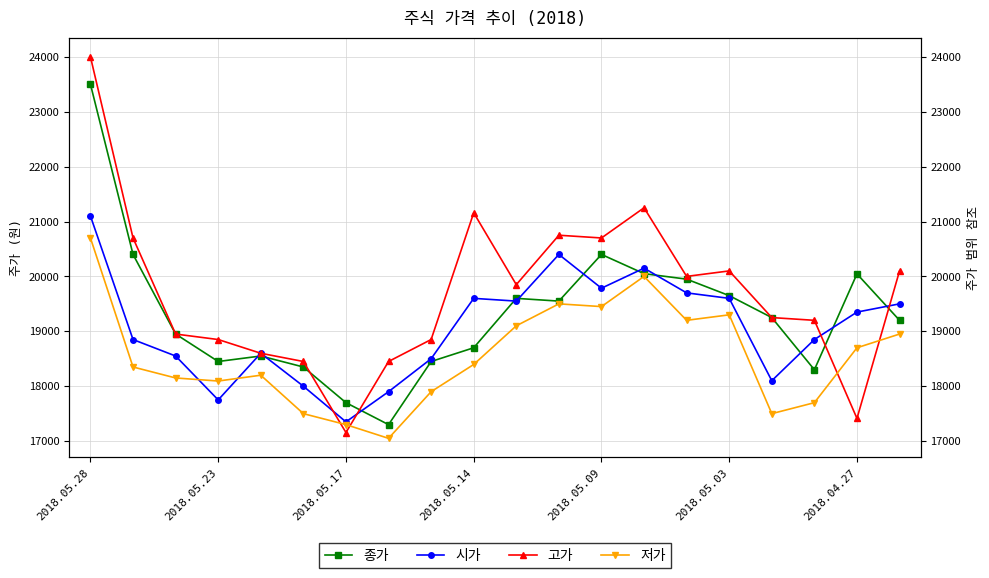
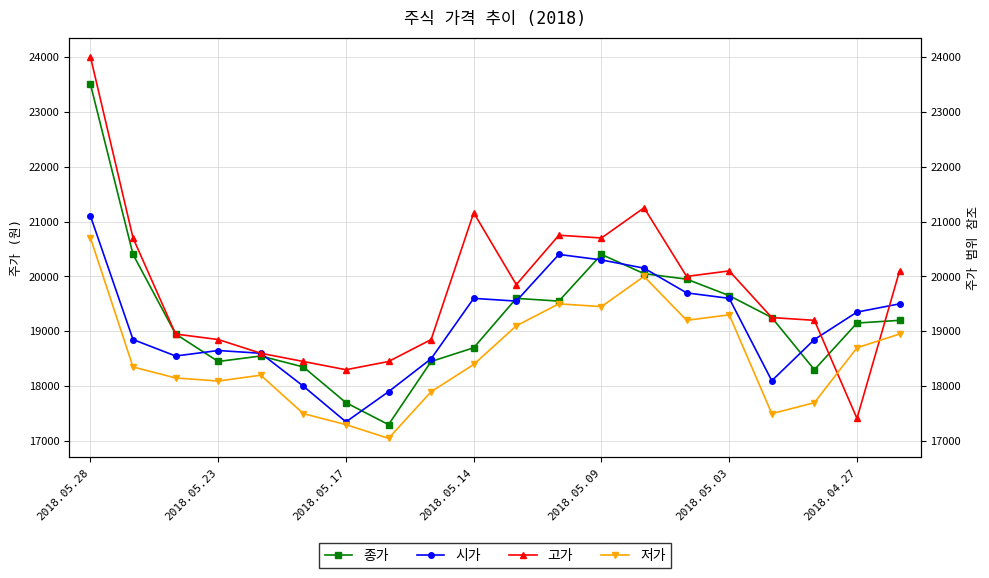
시가, 2018.05.23: 17800 -> 18700
고가, 2018.05.17: 17200 -> 18300
시가, 2018.05.09: 19800 -> 20300
종가, 2018.04.27: 20000 -> 19200
